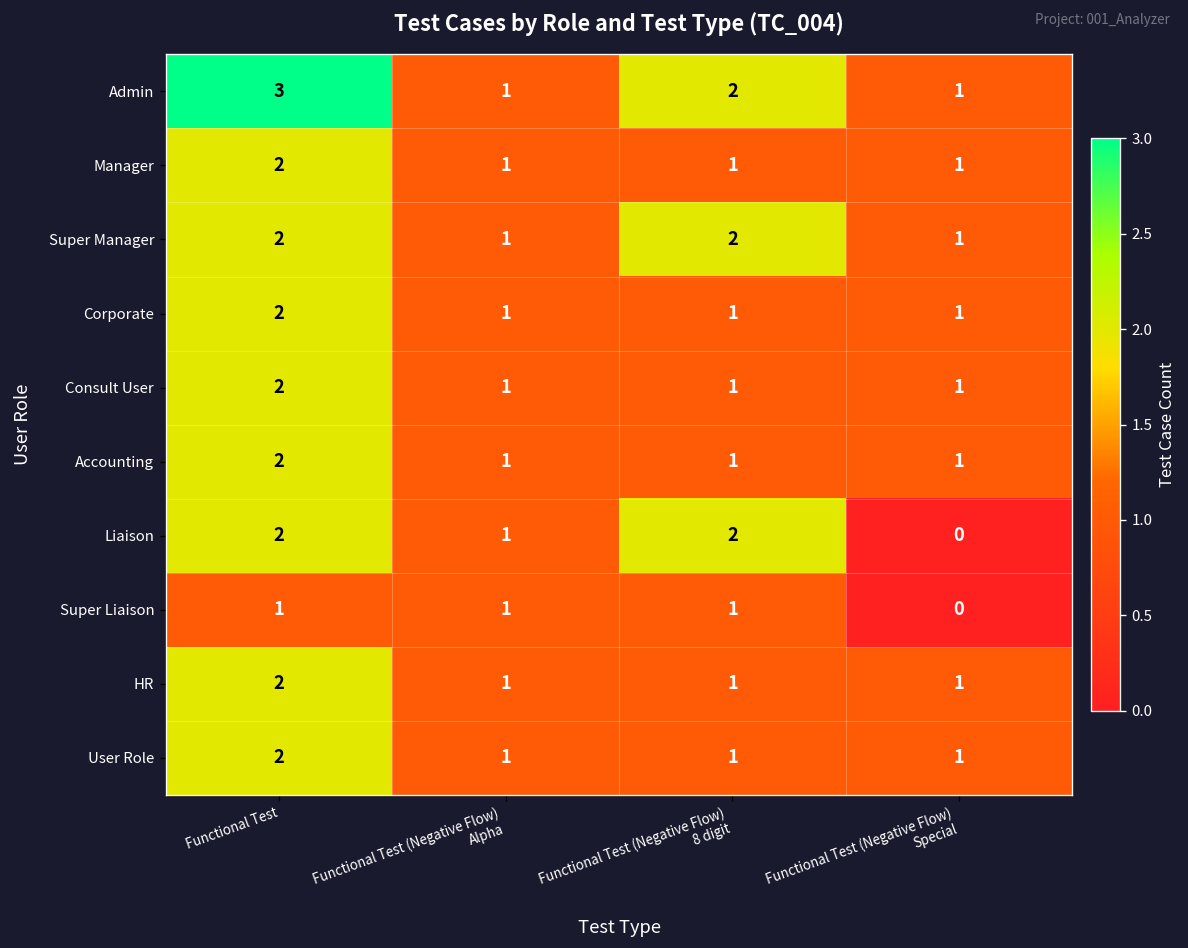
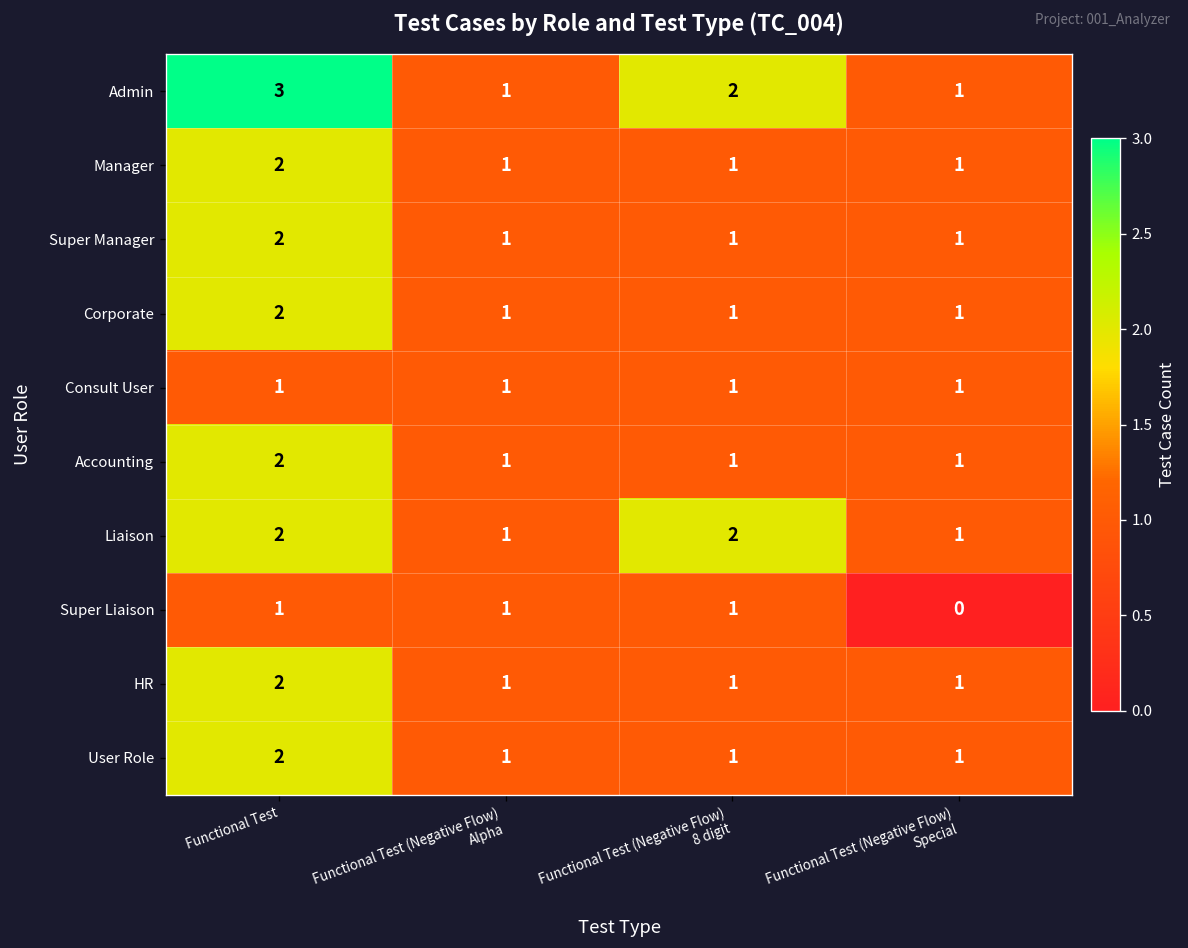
Super Manager, Functional Test (Negative Flow) 8 digit: 2 -> 1
Consult User, Functional Test: 2 -> 1
Liaison, Functional Test (Negative Flow) Special: 0 -> 1
